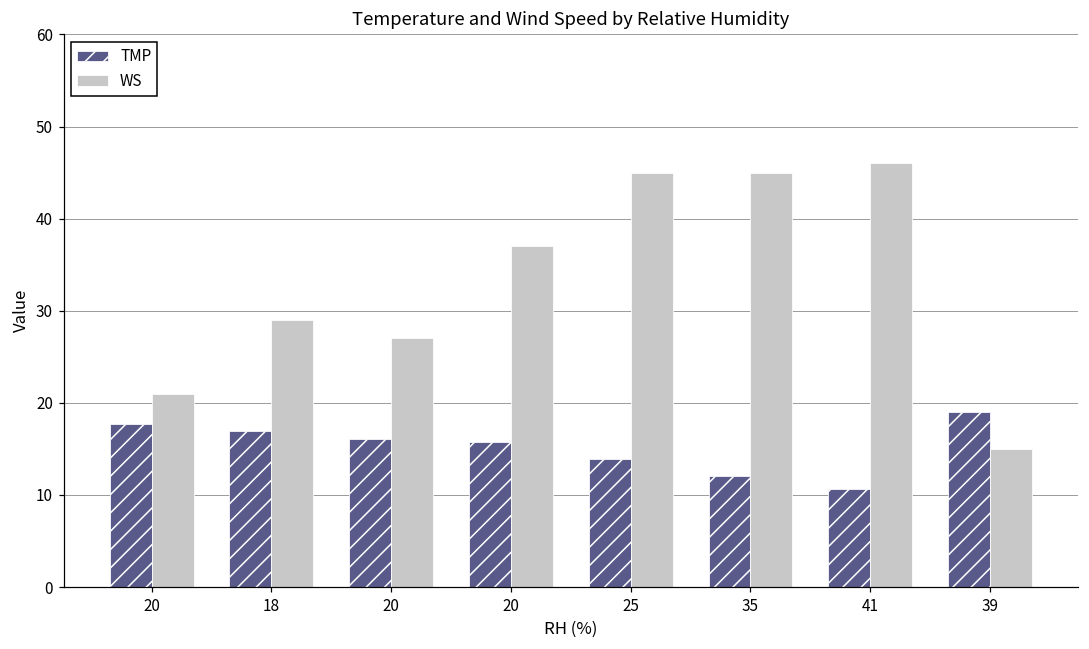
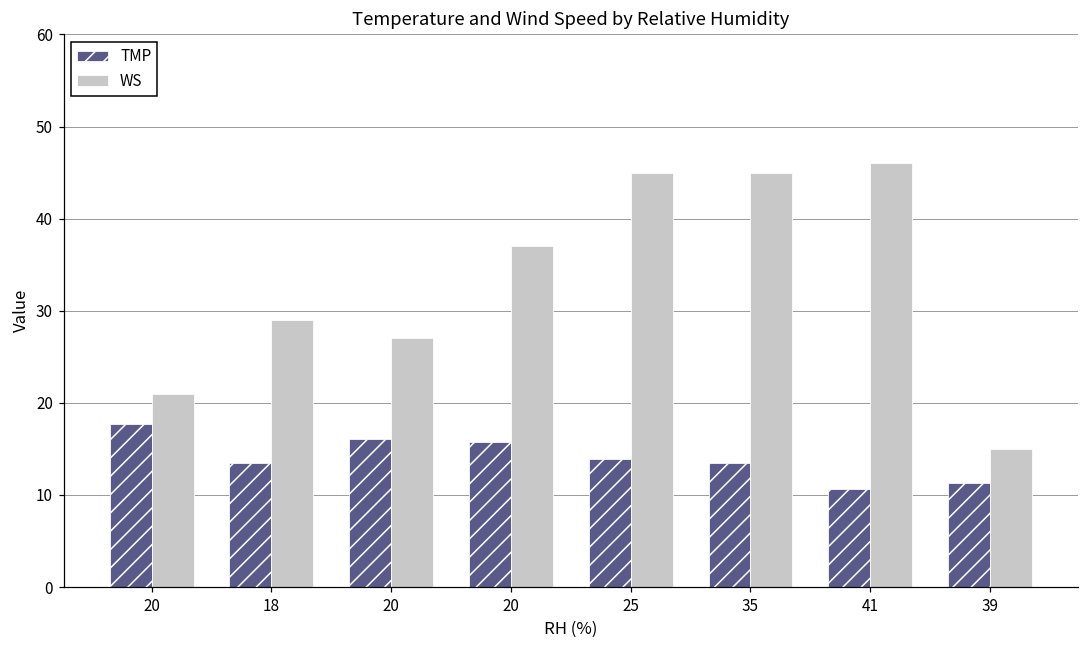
TMP, 18: 17 -> 14
TMP, 35: 12 -> 14
TMP, 39: 19 -> 11
